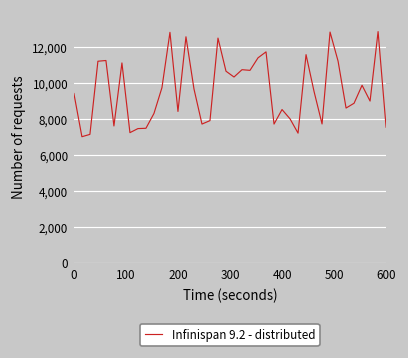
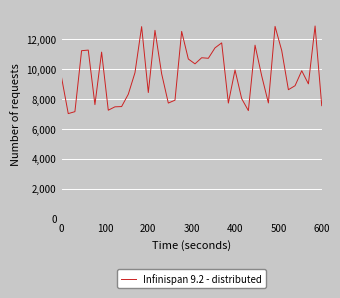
400: 8,500 -> 9,900
